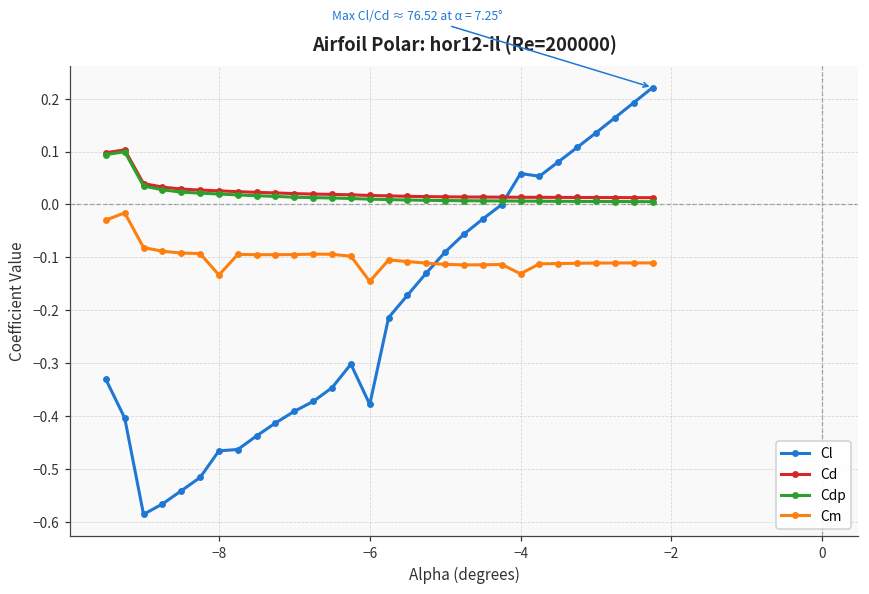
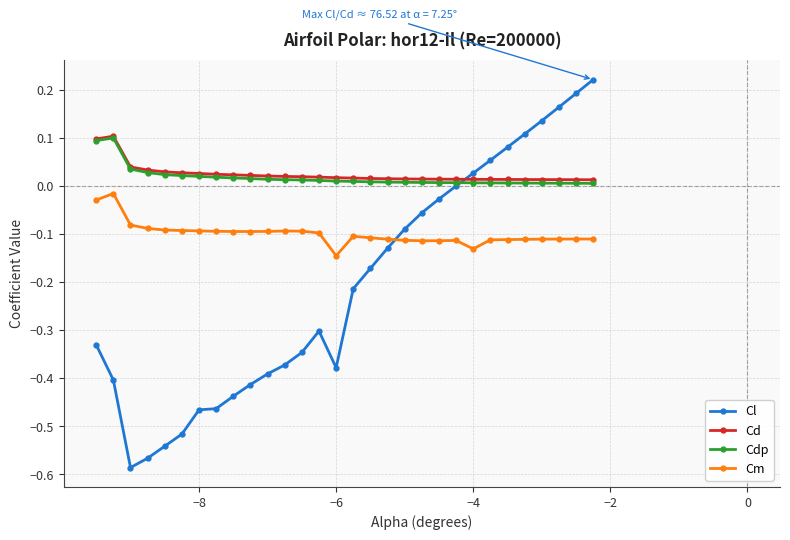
Cm, −8: -0.13 -> -0.09
Cl, −4: 0.06 -> 0.03
